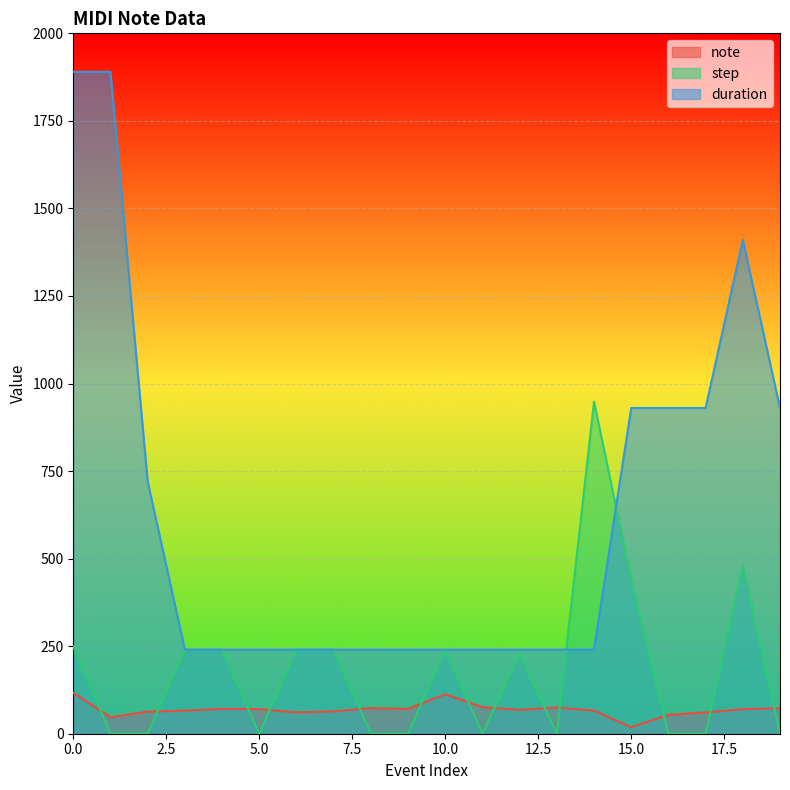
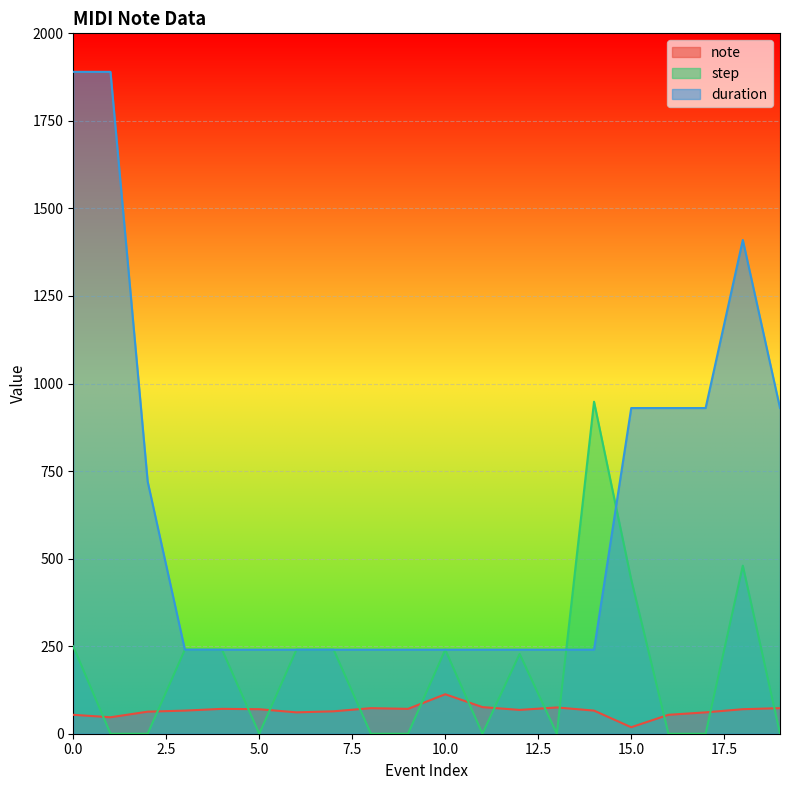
note, 0.0: 120 -> 50
